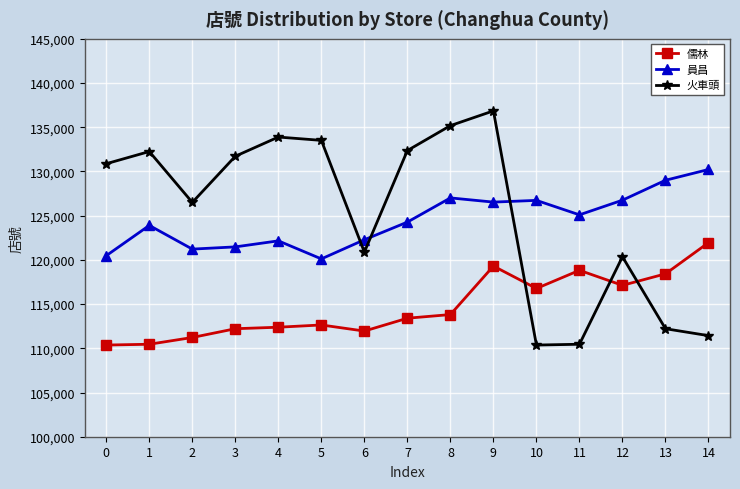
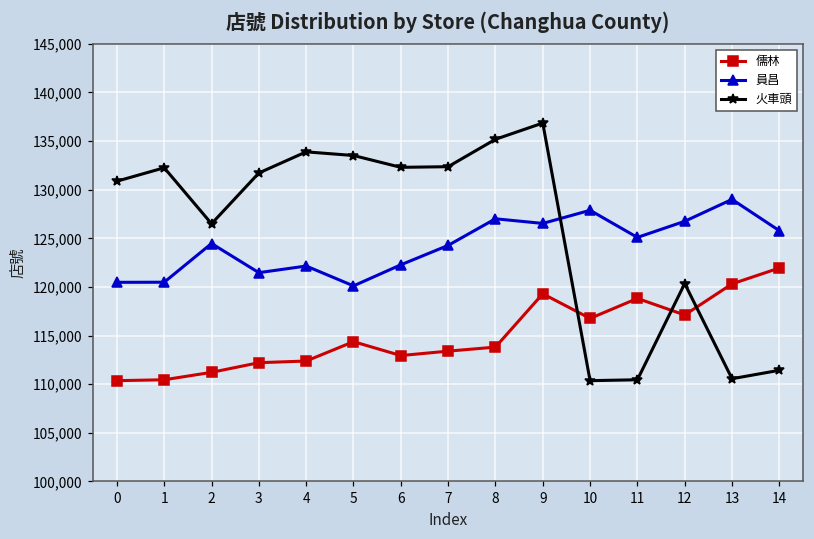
員昌, 1: 124,000 -> 120,000
員昌, 2: 121,000 -> 124,000
儒林, 5: 113,000 -> 114,000
儒林, 6: 112,000 -> 113,000
火車頭, 6: 121,000 -> 132,000
員昌, 10: 127,000 -> 128,000
儒林, 13: 118,000 -> 120,000
火車頭, 13: 112,000 -> 111,000
員昌, 14: 130,000 -> 126,000
